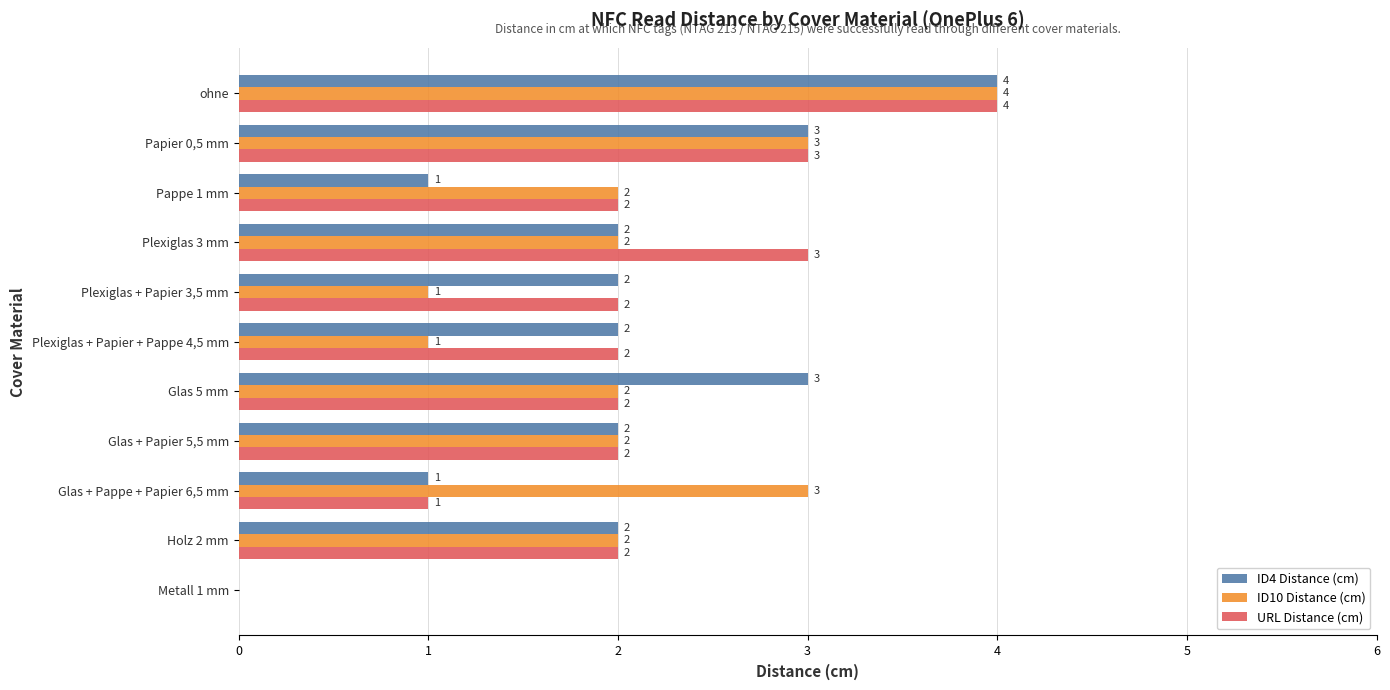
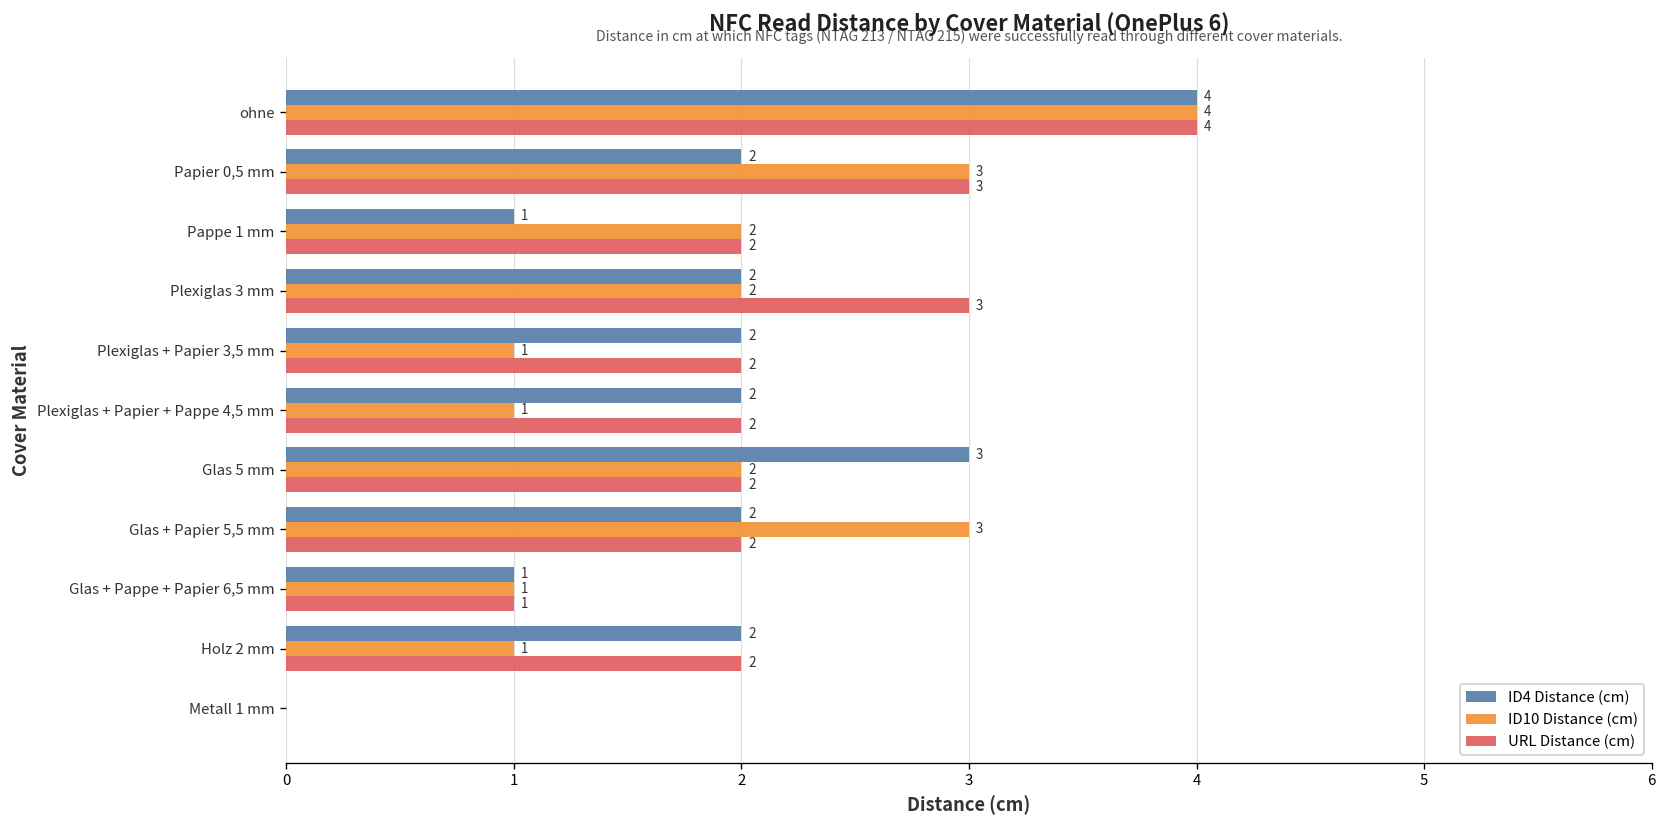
ID4 Distance (cm), Papier 0,5 mm: 3 -> 2
ID10 Distance (cm), Glas + Papier 5,5 mm: 2 -> 3
ID10 Distance (cm), Glas + Pappe + Papier 6,5 mm: 3 -> 1
ID10 Distance (cm), Holz 2 mm: 2 -> 1
